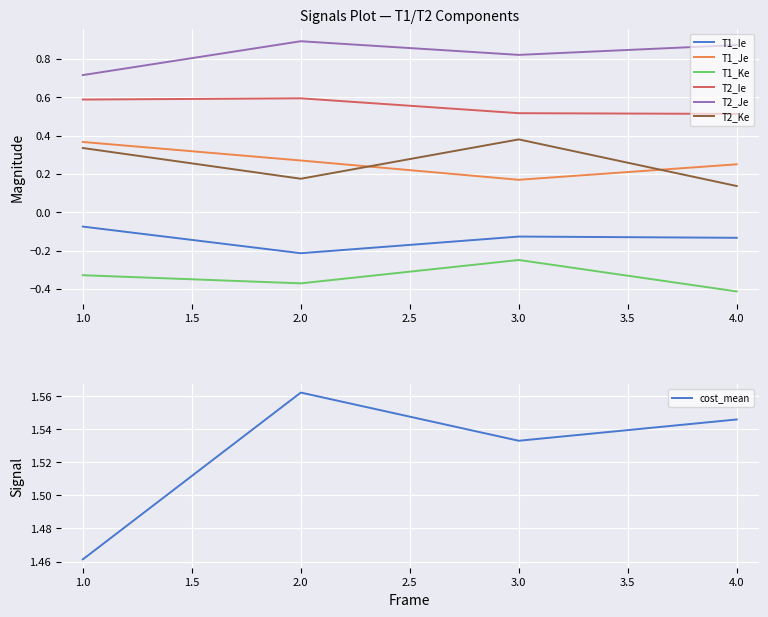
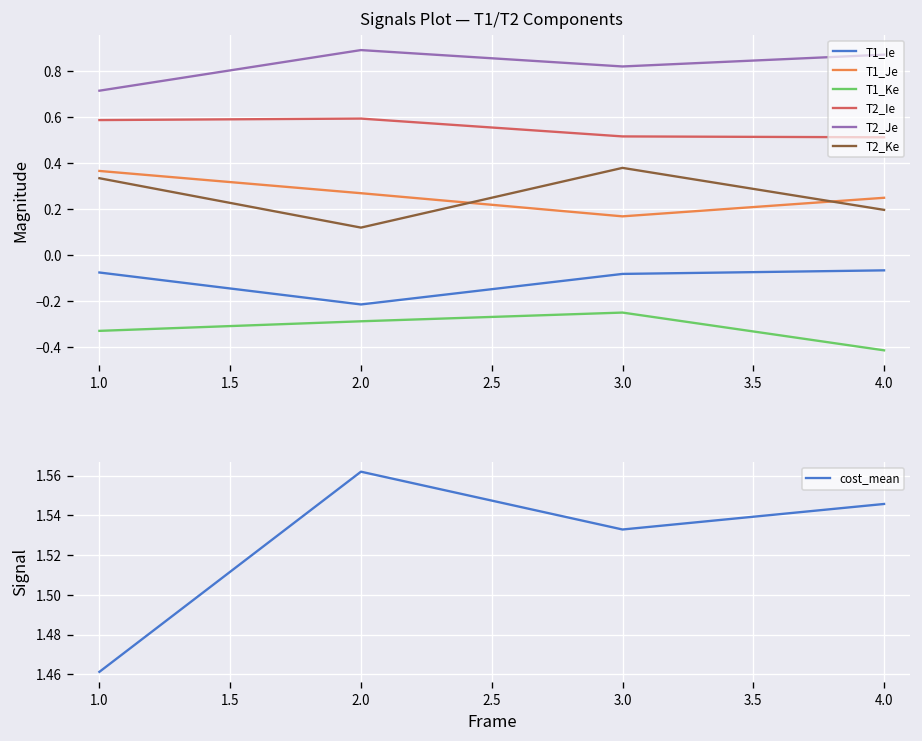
Signals Plot — T1/T2 Components, T1_Ke, 2.0: -0.37 -> -0.29
Signals Plot — T1/T2 Components, T2_Ke, 2.0: 0.17 -> 0.12
Signals Plot — T1/T2 Components, T1_Ie, 3.0: -0.13 -> -0.08
Signals Plot — T1/T2 Components, T1_Ie, 4.0: -0.13 -> -0.07
Signals Plot — T1/T2 Components, T2_Ke, 4.0: 0.14 -> 0.20
